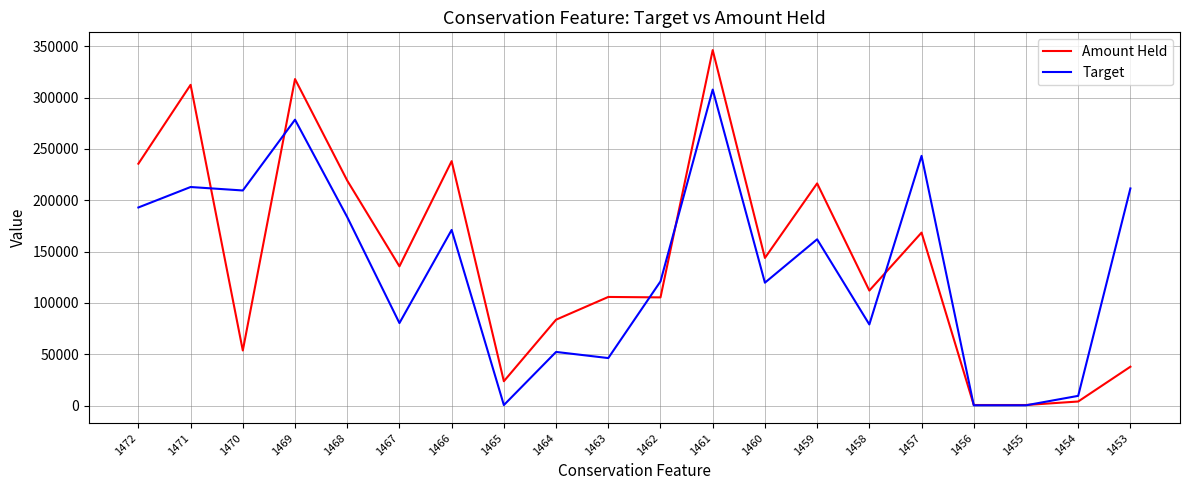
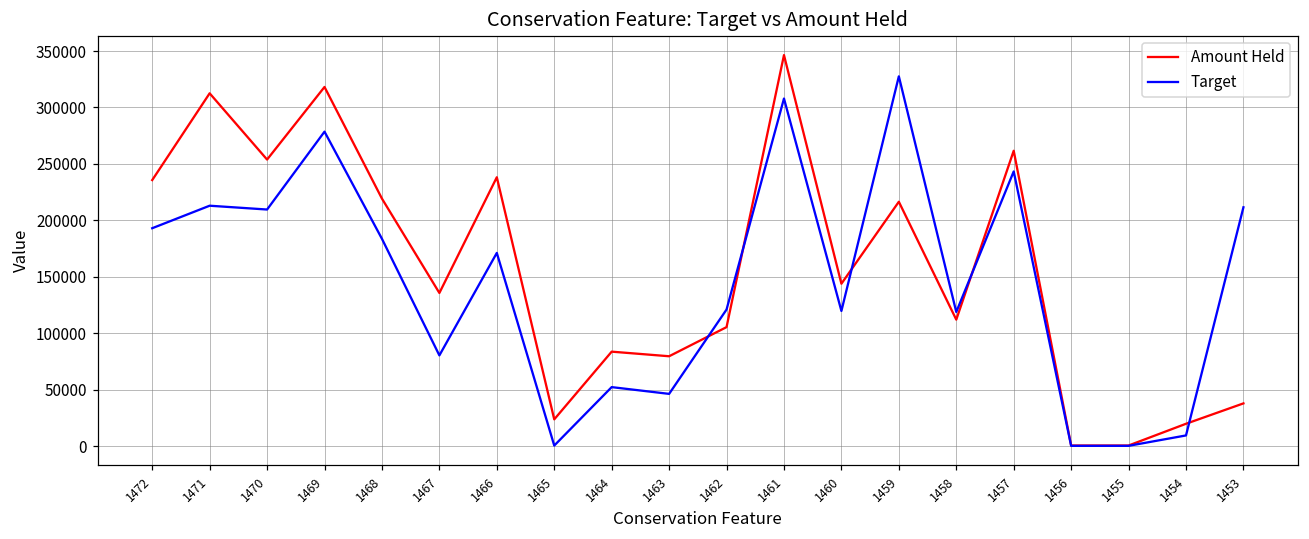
Amount Held, 1470: 54000 -> 254000
Amount Held, 1463: 106000 -> 80000
Target, 1459: 162000 -> 328000
Target, 1458: 79000 -> 119000
Amount Held, 1457: 169000 -> 262000
Amount Held, 1454: 4000 -> 20000
